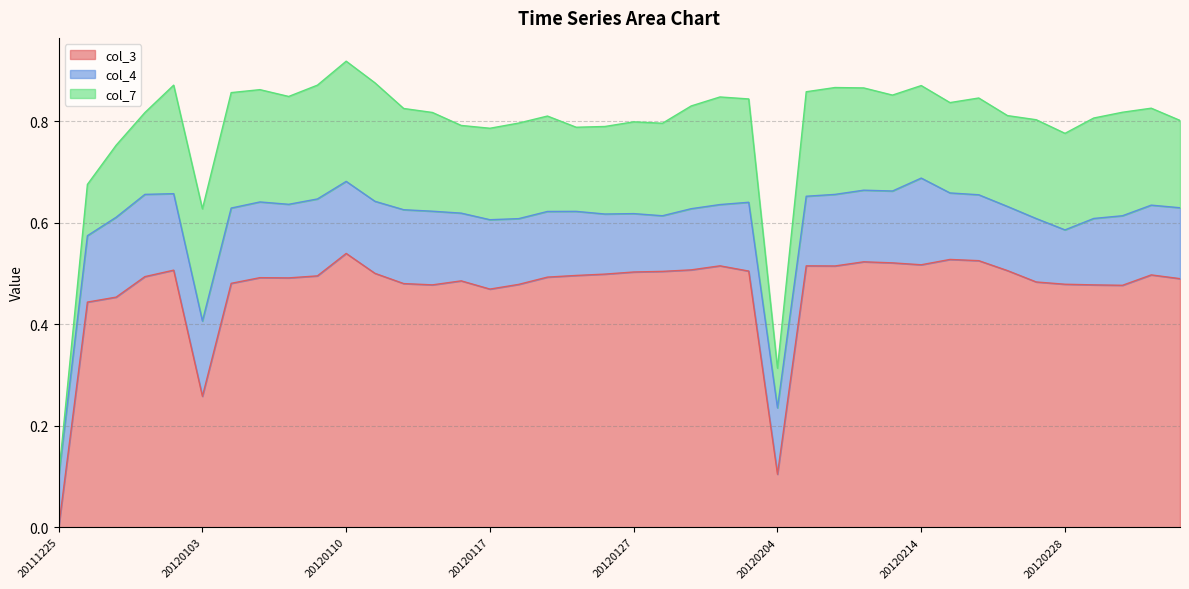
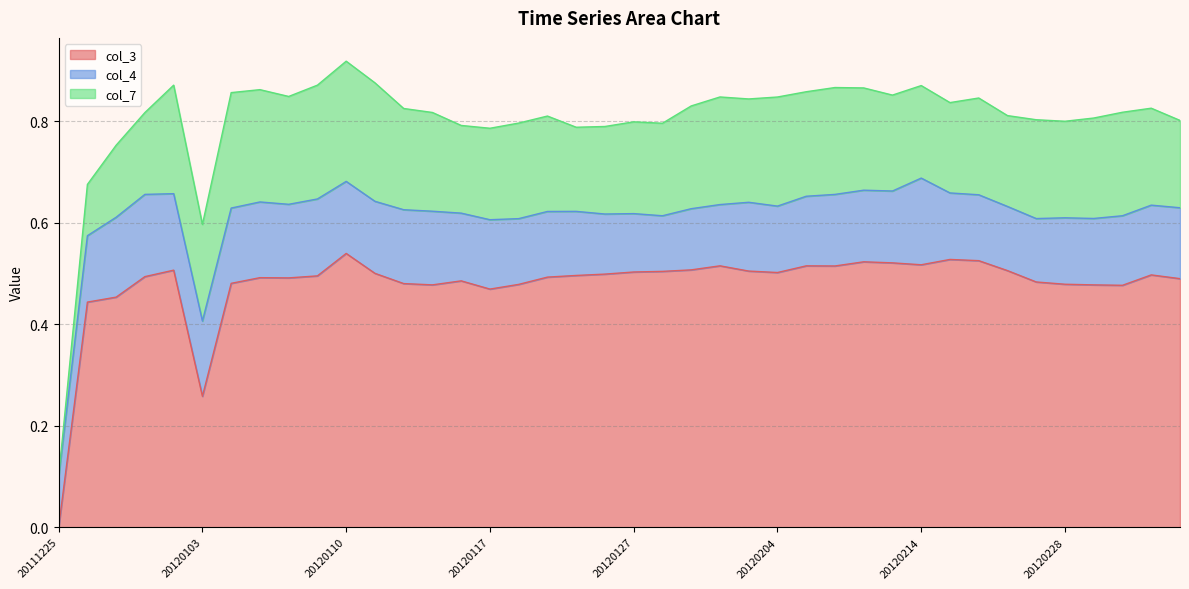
col_7, 20120103: 0.22 -> 0.19
col_3, 20120204: 0.10 -> 0.50
col_7, 20120204: 0.08 -> 0.22
col_4, 20120228: 0.11 -> 0.13
